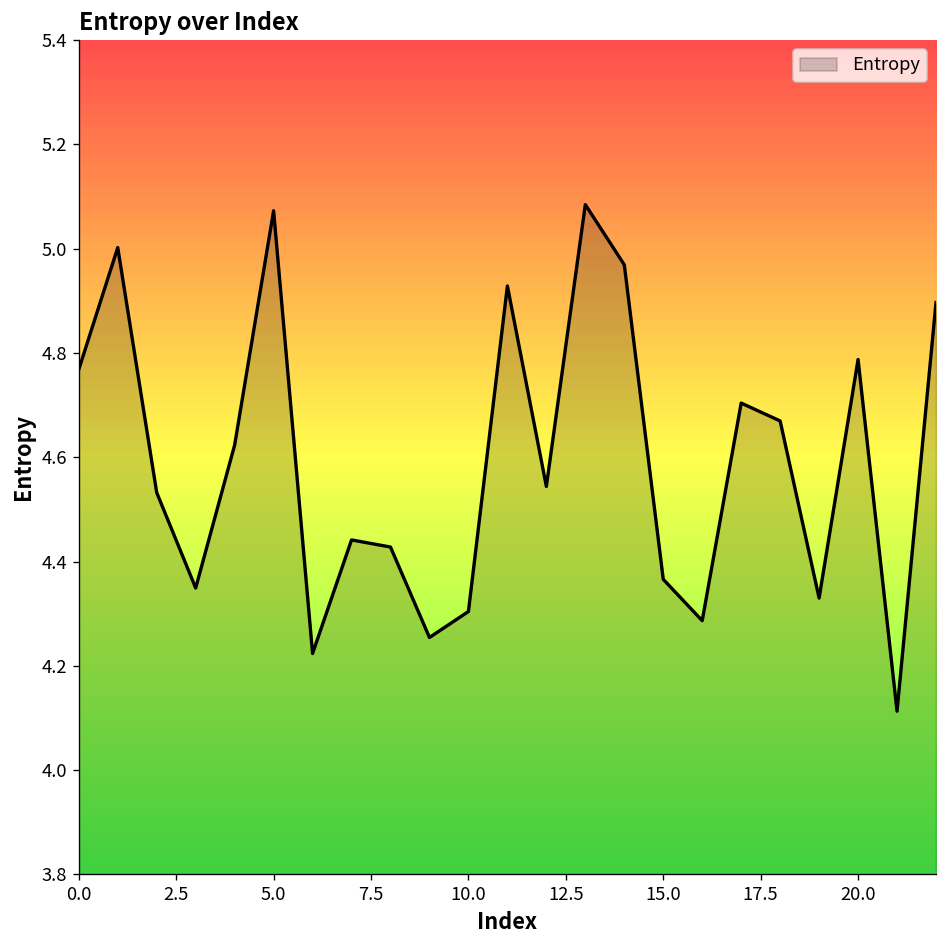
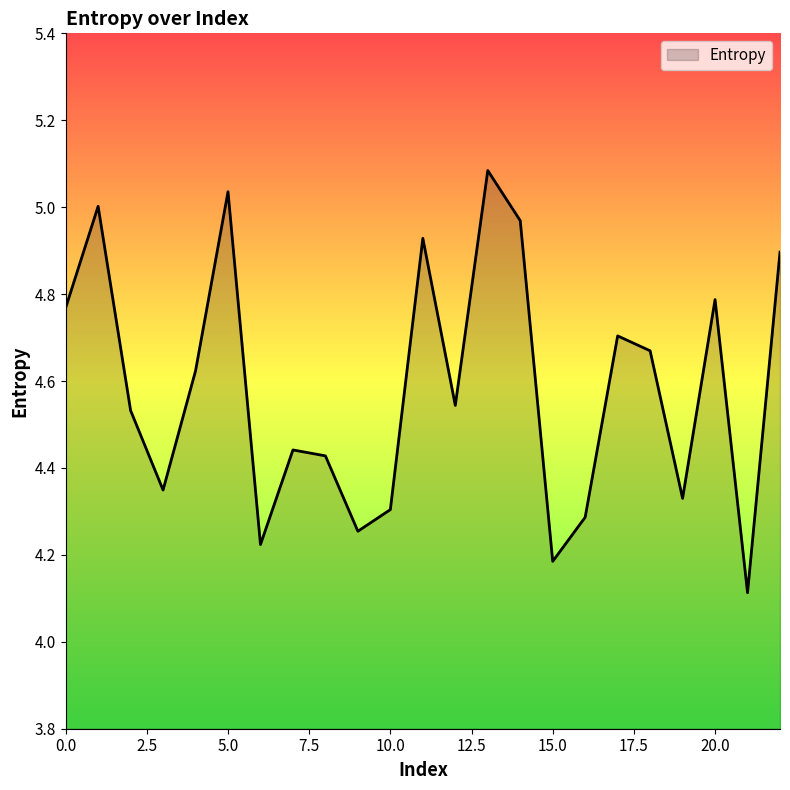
5.0: 5.07 -> 5.04
15.0: 4.37 -> 4.19
